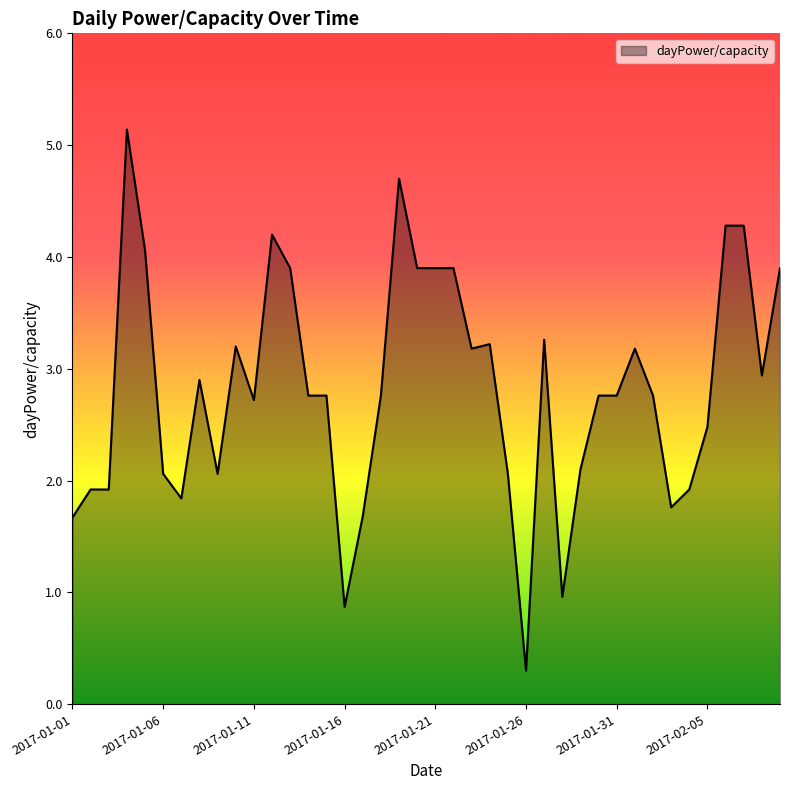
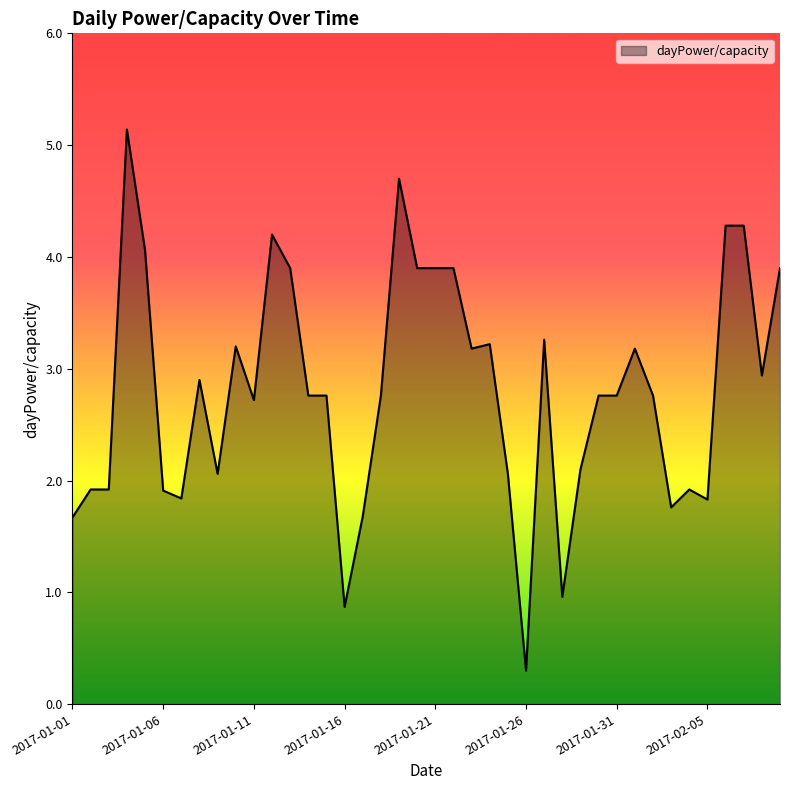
2017-01-06: 2.06 -> 1.91
2017-02-05: 2.48 -> 1.83
